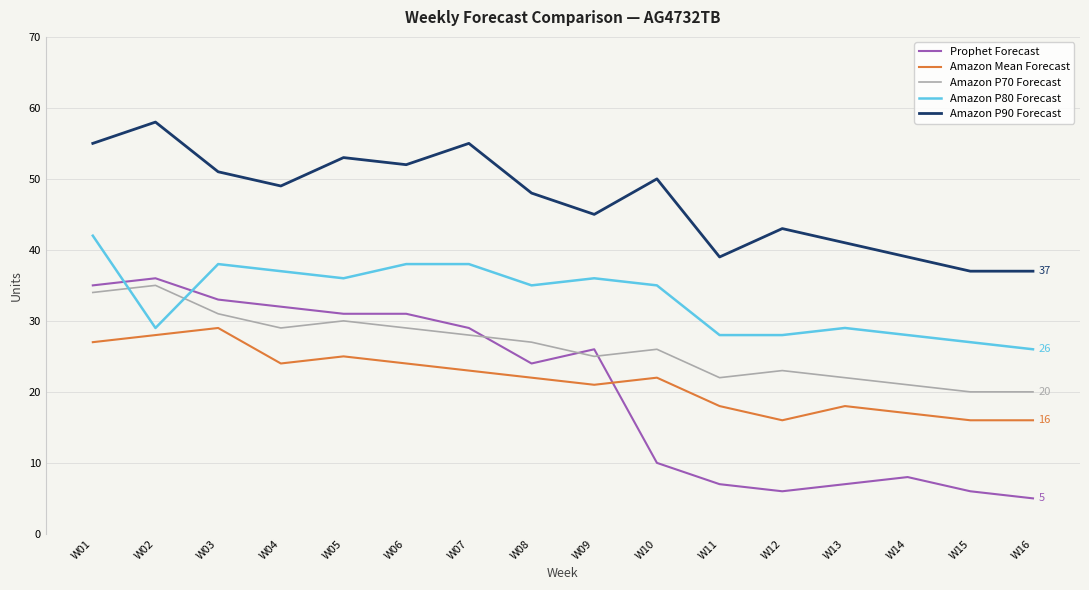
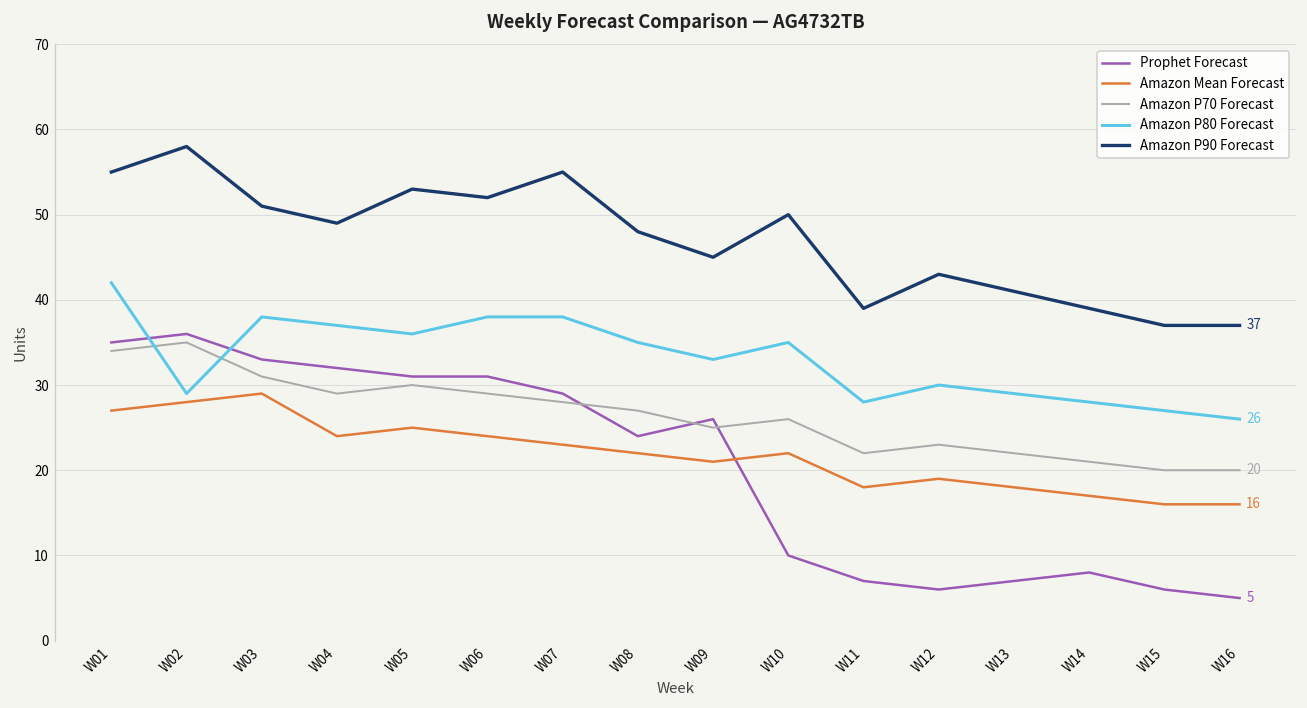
Amazon P80 Forecast, W09: 36 -> 33
Amazon Mean Forecast, W12: 16 -> 19
Amazon P80 Forecast, W12: 28 -> 30
